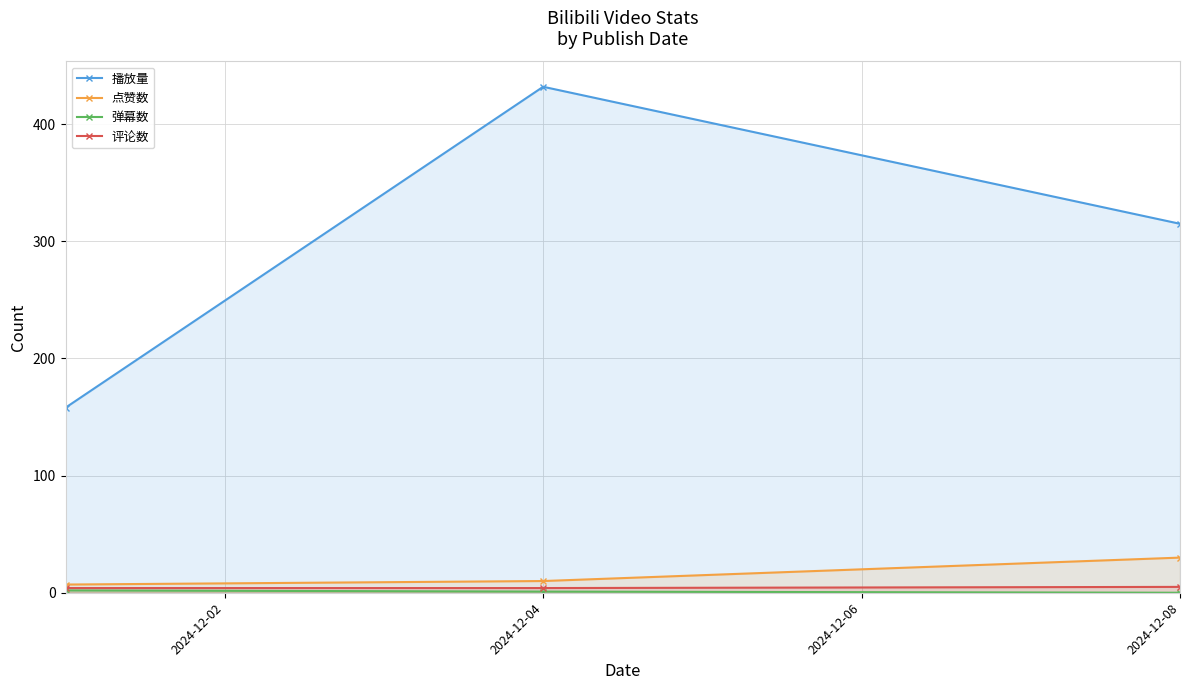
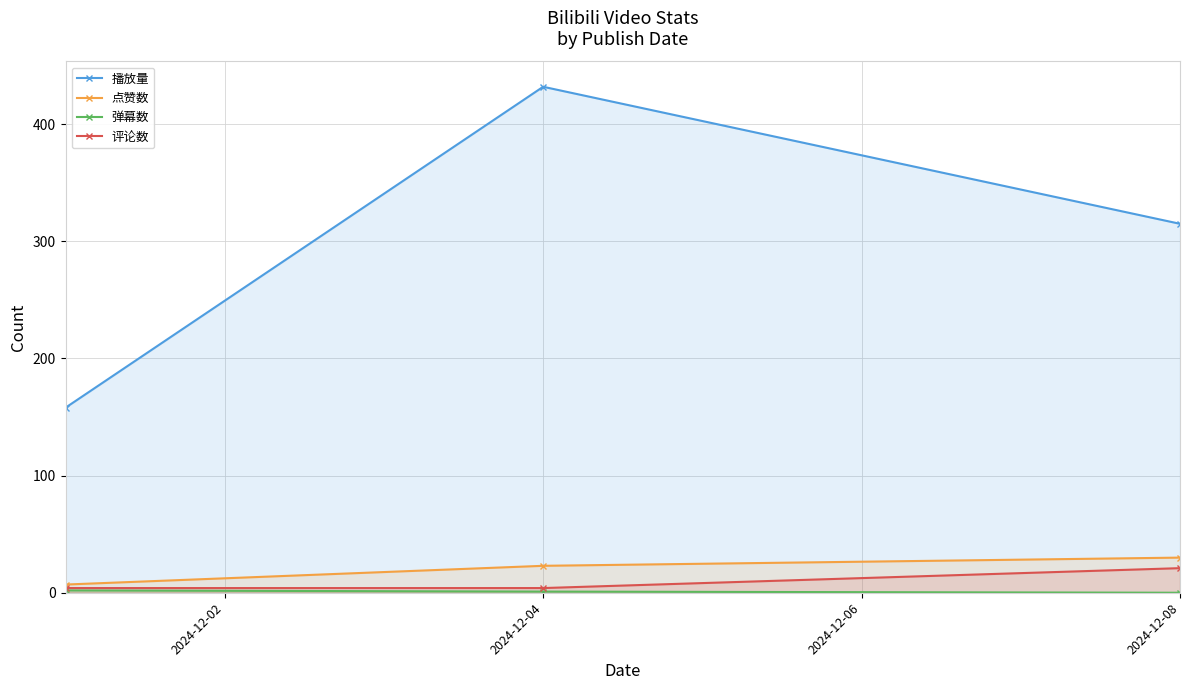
点赞数, 2024-12-04: 10 -> 23
评论数, 2024-12-08: 5 -> 21
